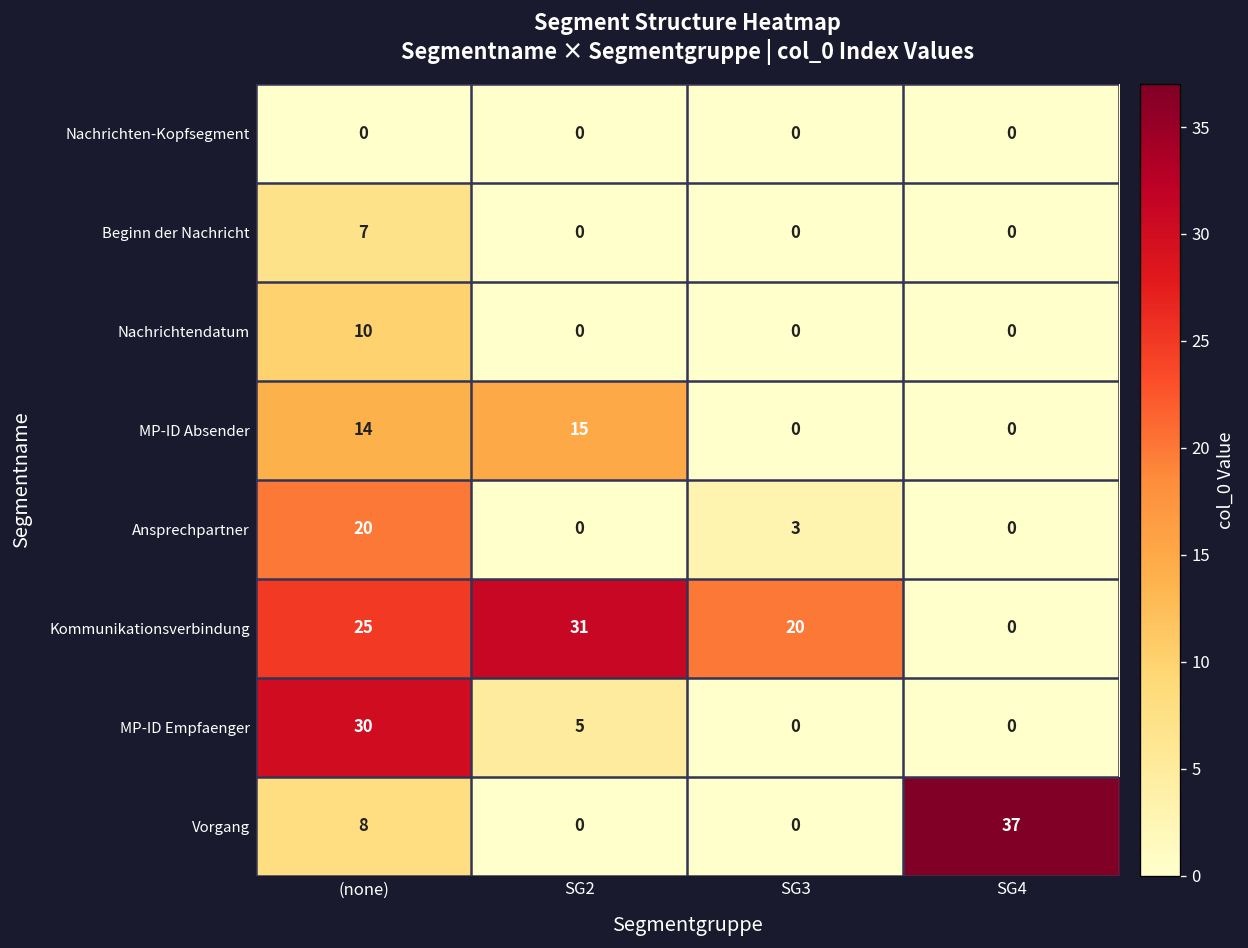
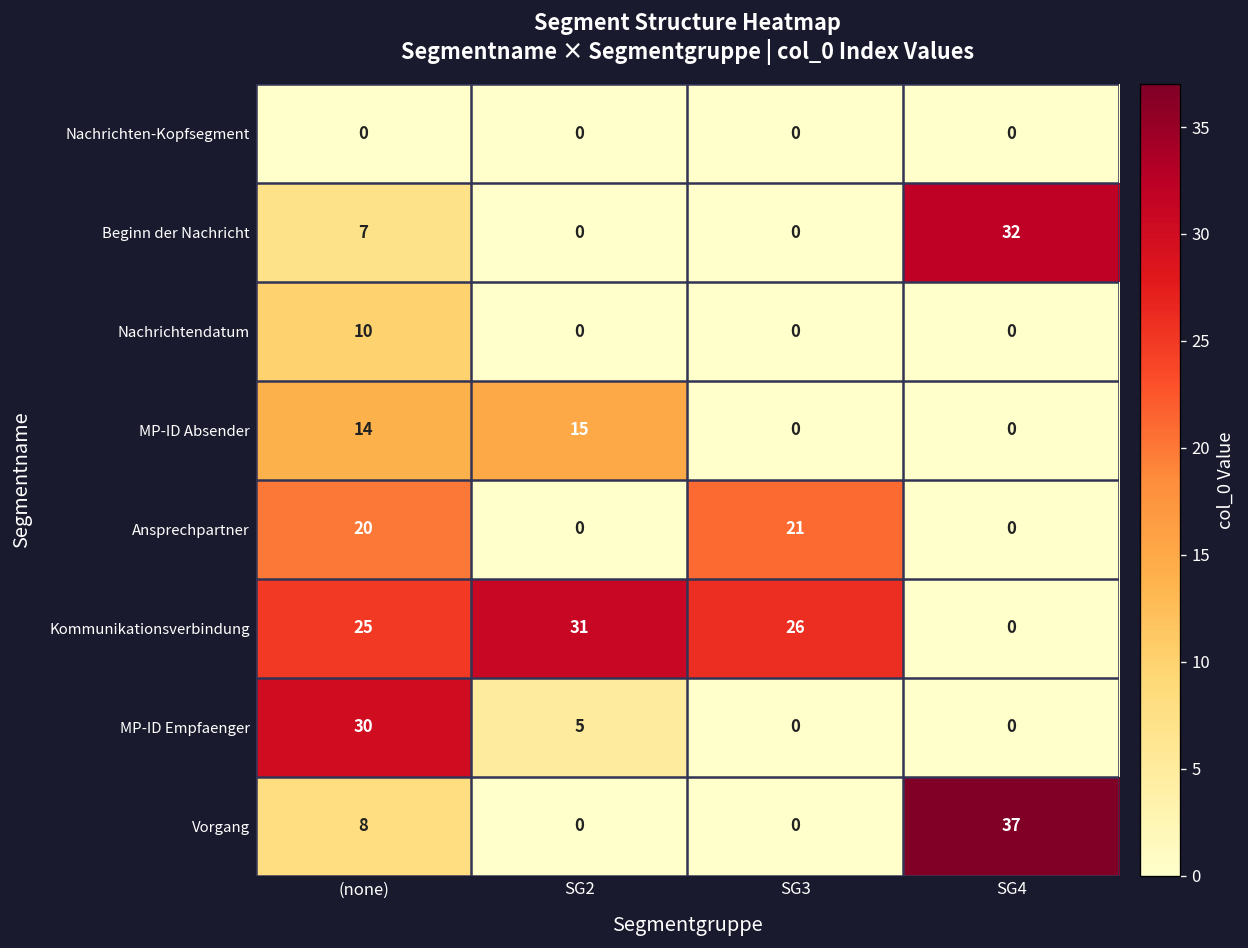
Beginn der Nachricht, SG4: 0 -> 32
Ansprechpartner, SG3: 3 -> 21
Kommunikationsverbindung, SG3: 20 -> 26
